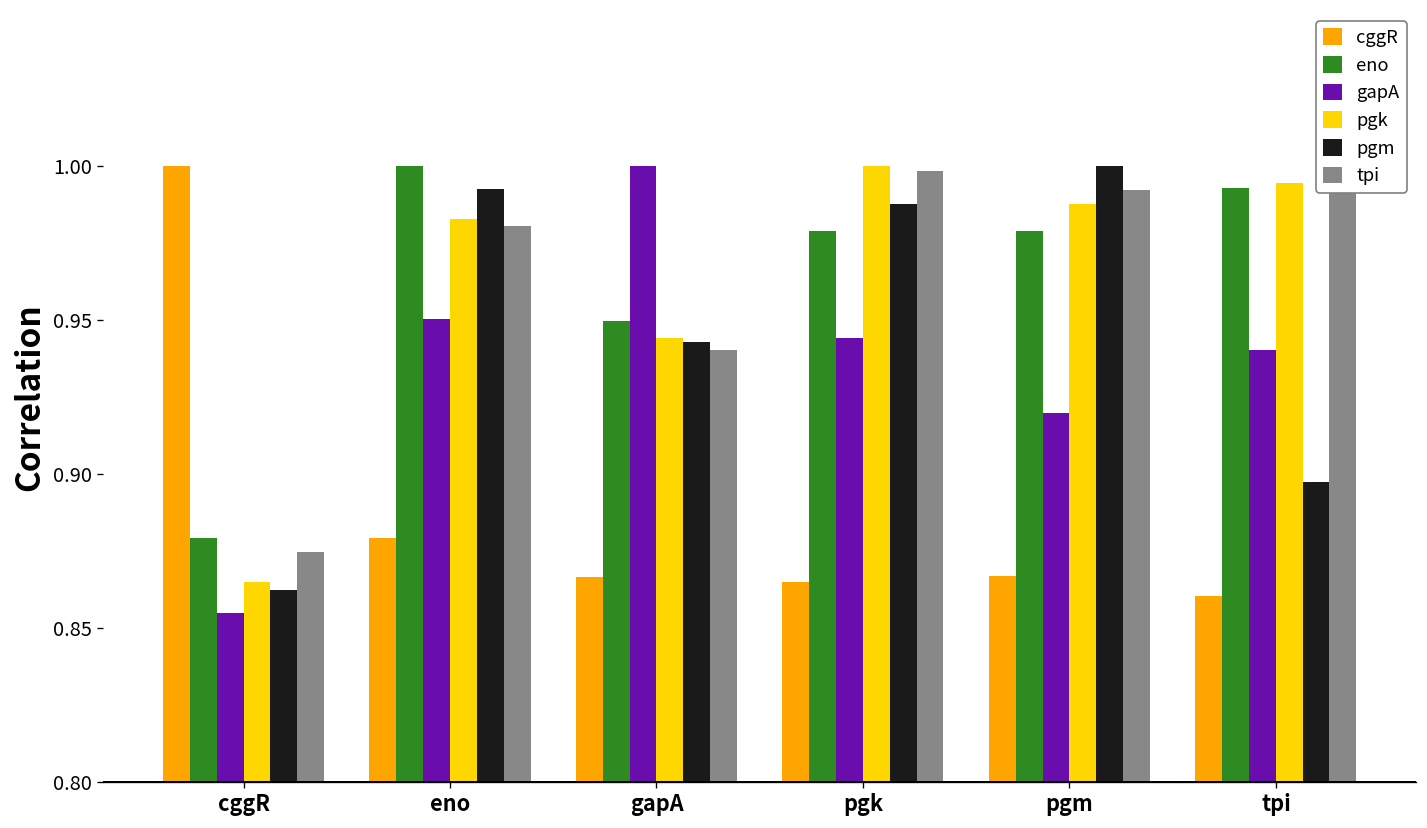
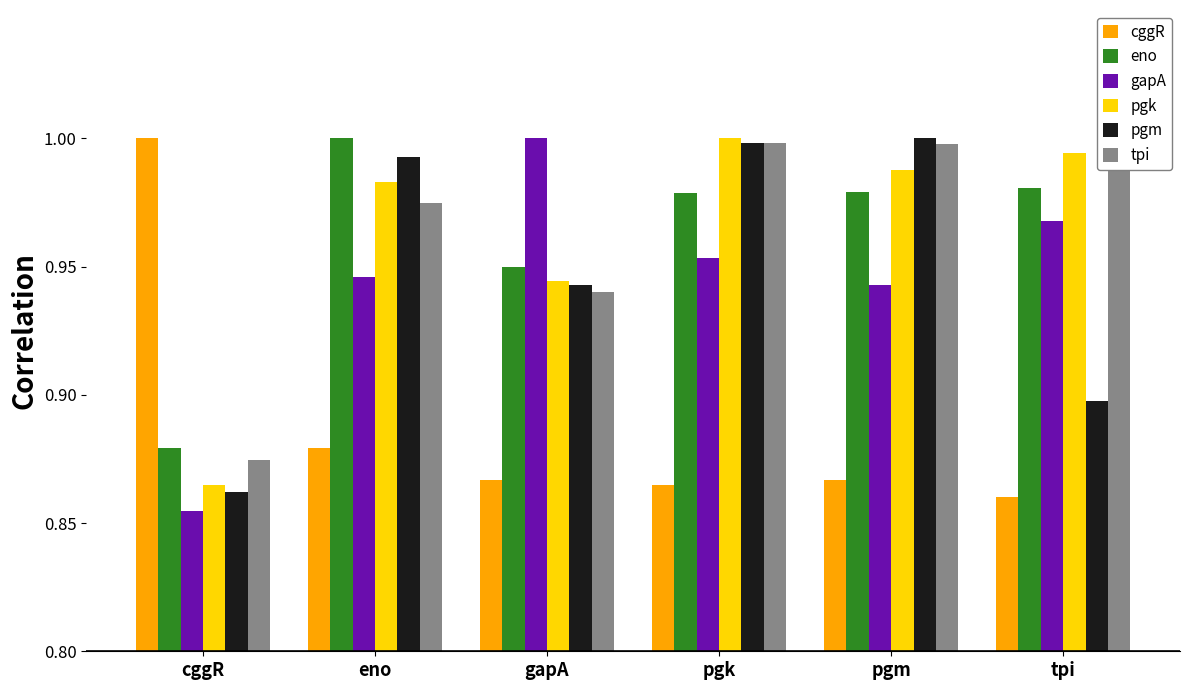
gapA, eno: 0.950 -> 0.946
tpi, eno: 0.981 -> 0.975
gapA, pgk: 0.944 -> 0.953
pgm, pgk: 0.988 -> 0.998
gapA, pgm: 0.920 -> 0.943
tpi, pgm: 0.992 -> 0.998
eno, tpi: 0.993 -> 0.981
gapA, tpi: 0.940 -> 0.968
